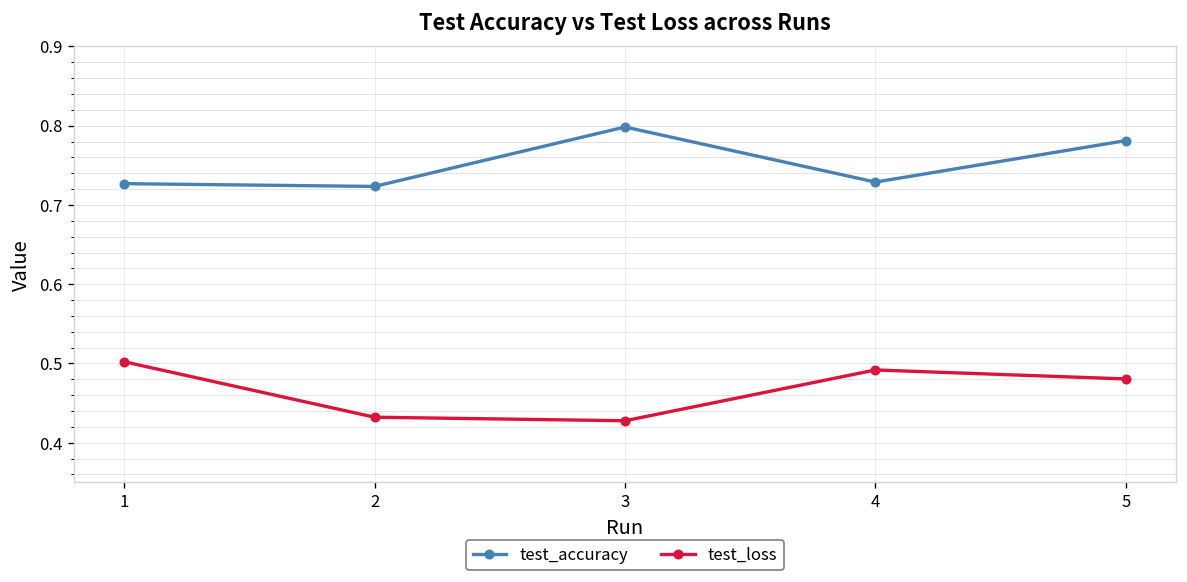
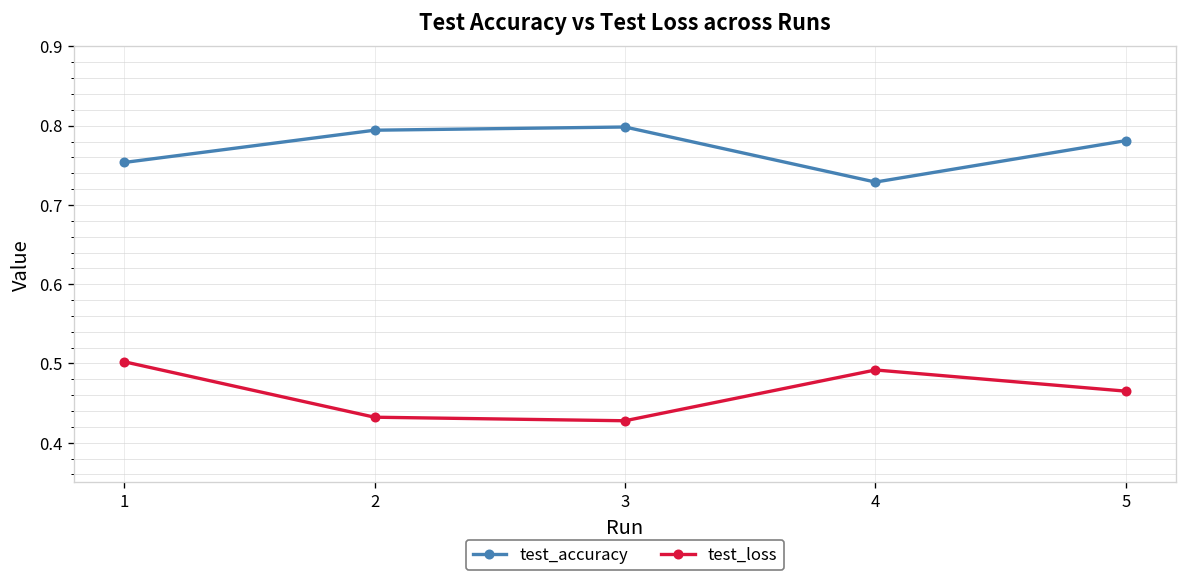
test_accuracy, 1: 0.73 -> 0.75
test_accuracy, 2: 0.72 -> 0.79
test_loss, 5: 0.48 -> 0.47
